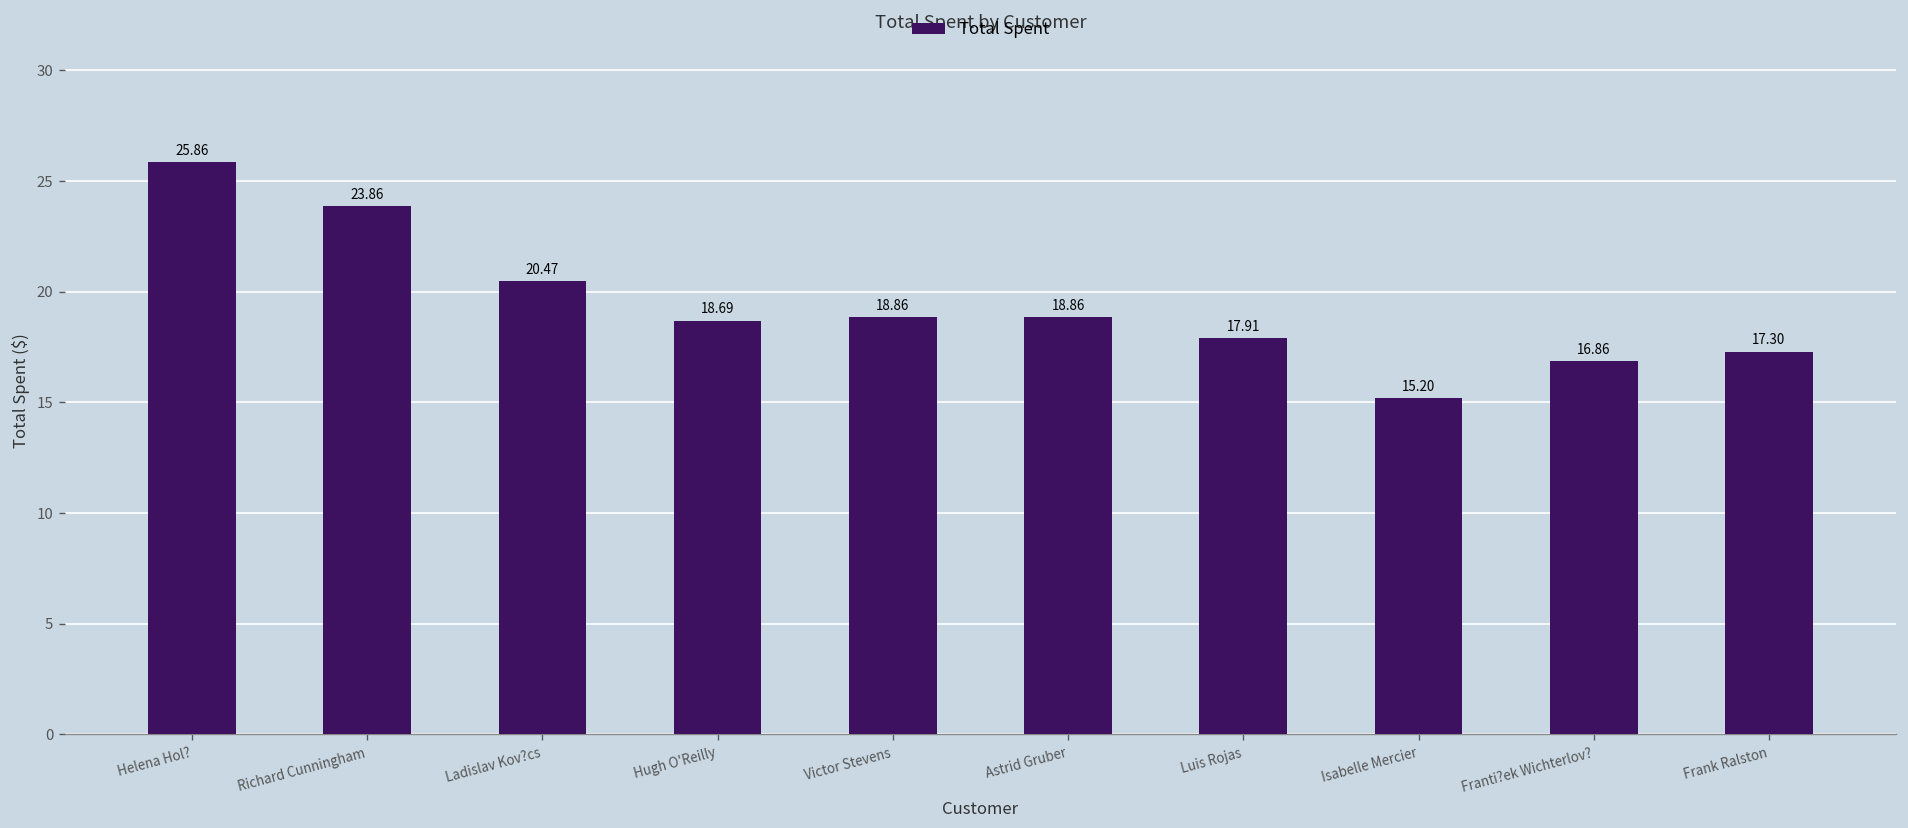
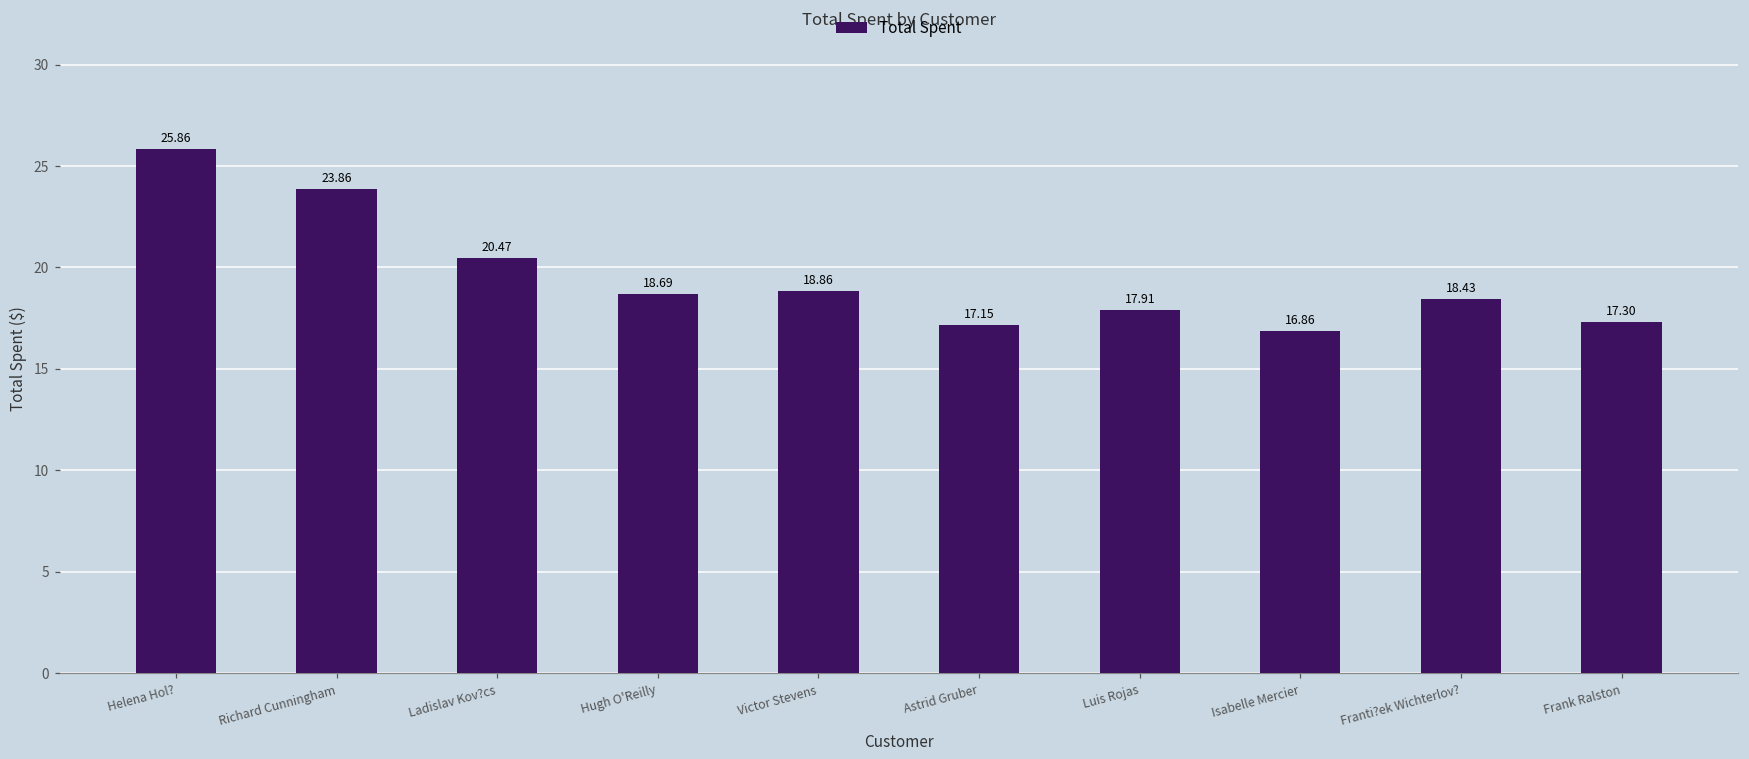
Astrid Gruber: 18.86 -> 17.15
Isabelle Mercier: 15.20 -> 16.86
Franti?ek Wichterlov?: 16.86 -> 18.43
